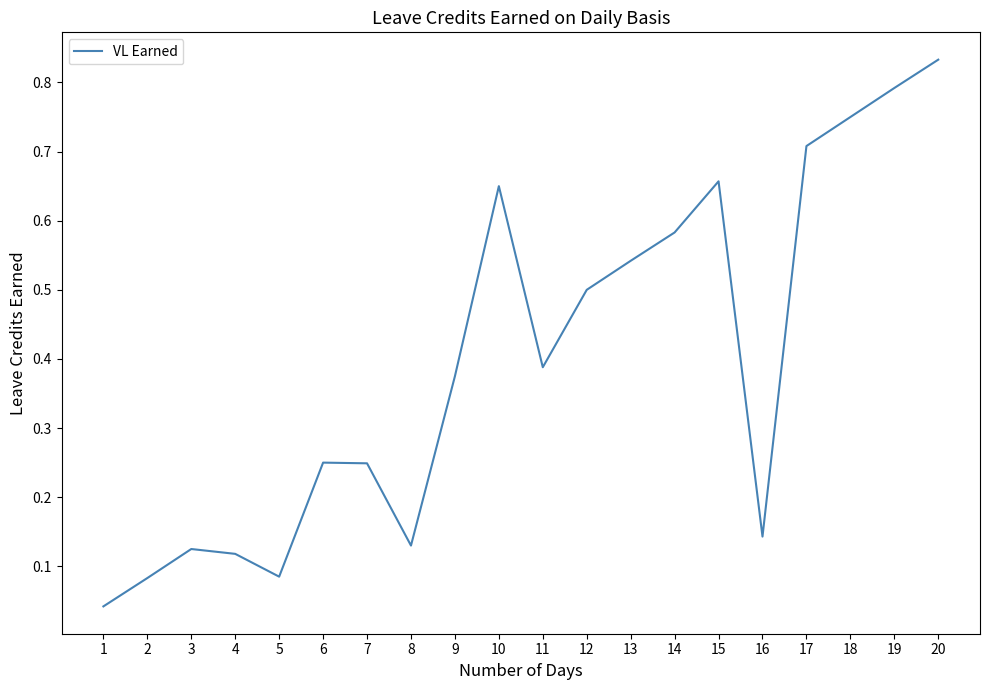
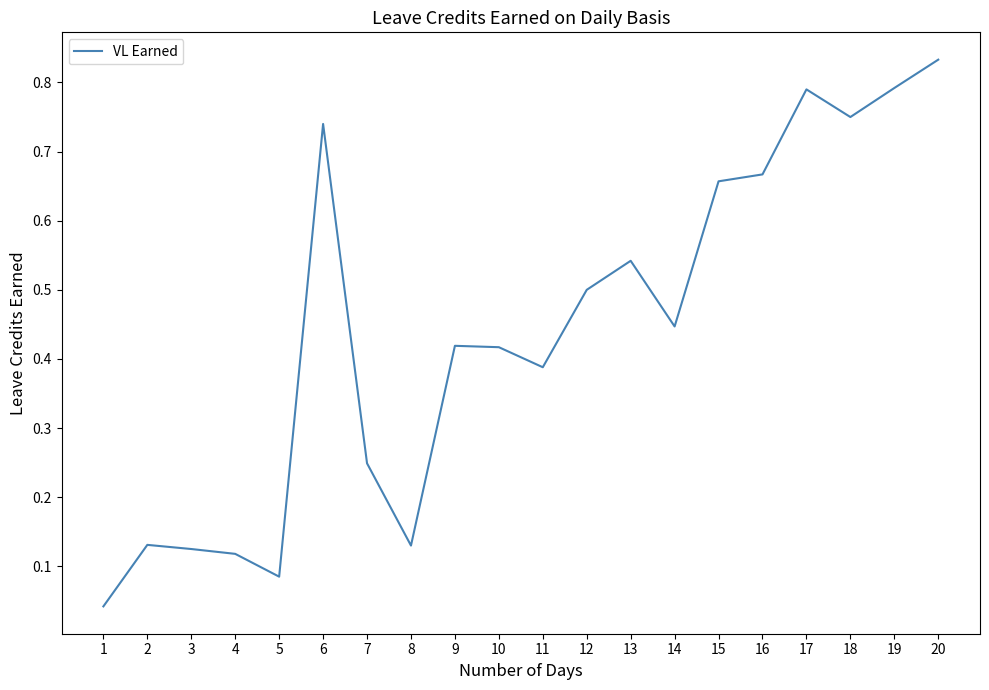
2: 0.08 -> 0.13
6: 0.25 -> 0.74
9: 0.38 -> 0.42
10: 0.65 -> 0.42
14: 0.58 -> 0.45
16: 0.14 -> 0.67
17: 0.71 -> 0.79
